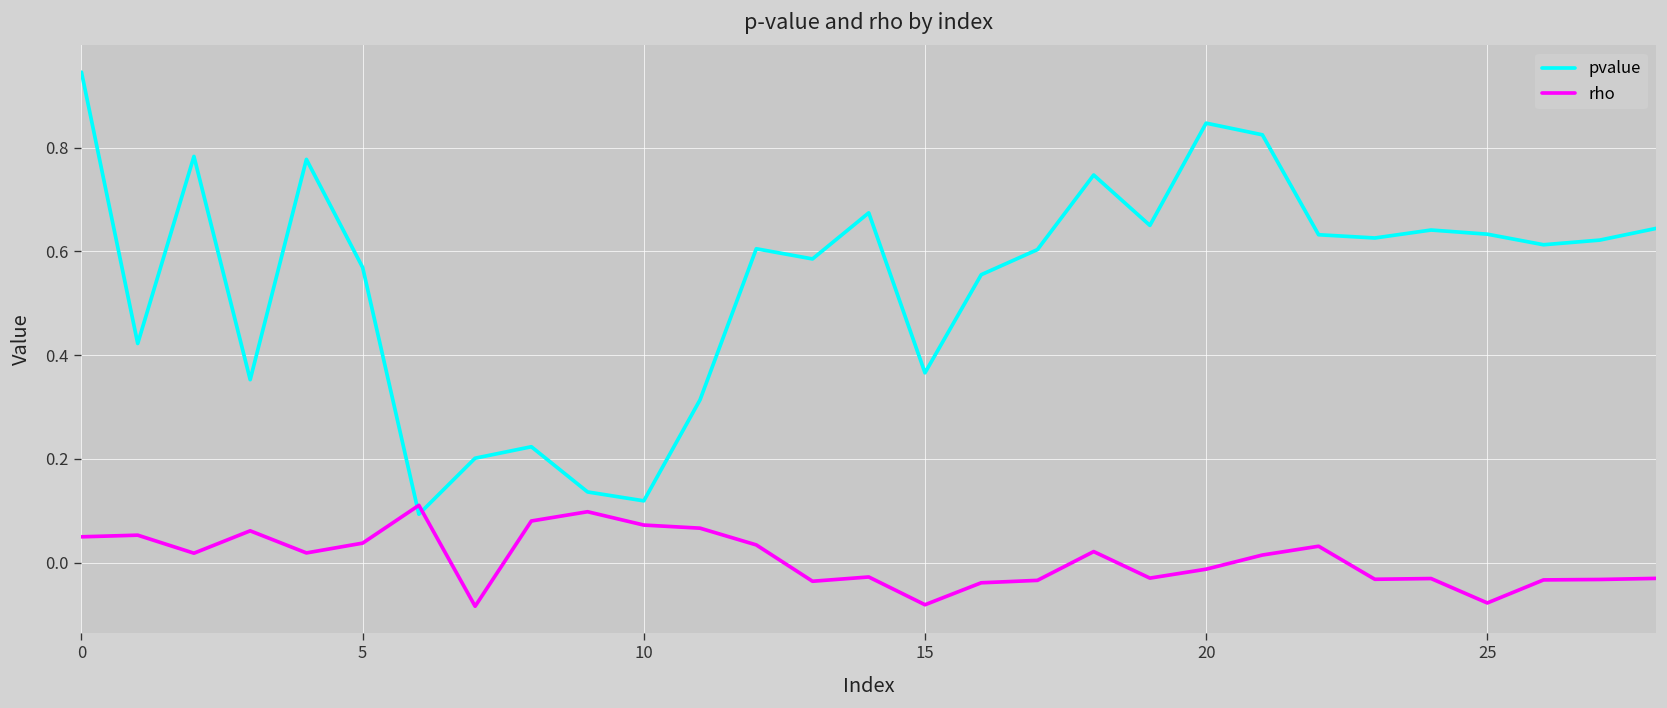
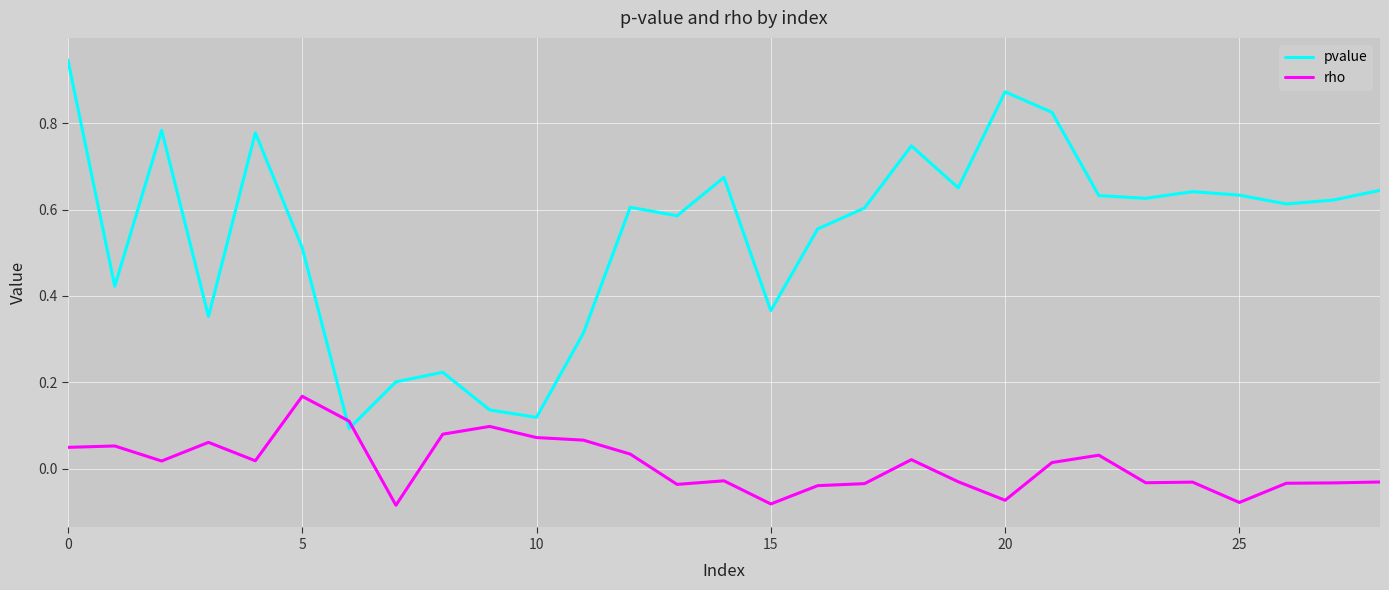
pvalue, 5: 0.57 -> 0.51
rho, 5: 0.04 -> 0.17
pvalue, 20: 0.85 -> 0.87
rho, 20: -0.01 -> -0.07
